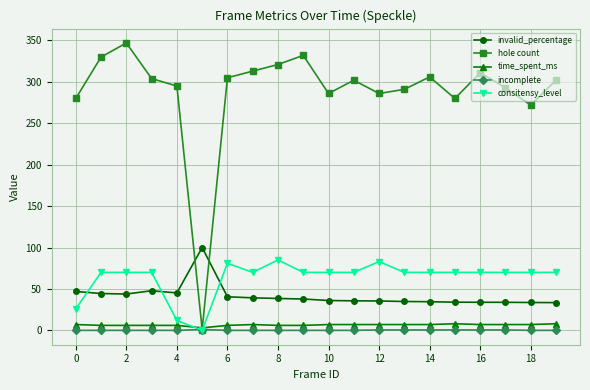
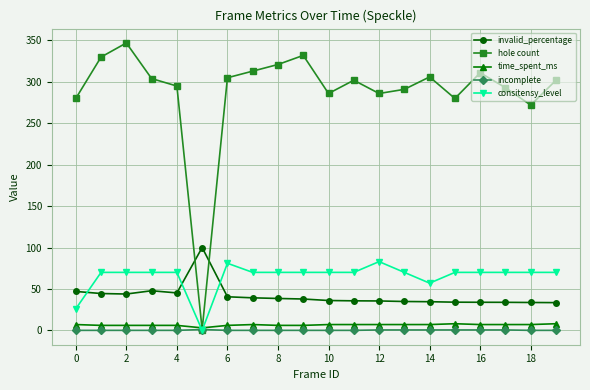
consitensy_level, 4: 10 -> 70
consitensy_level, 8: 90 -> 70
consitensy_level, 14: 70 -> 60
